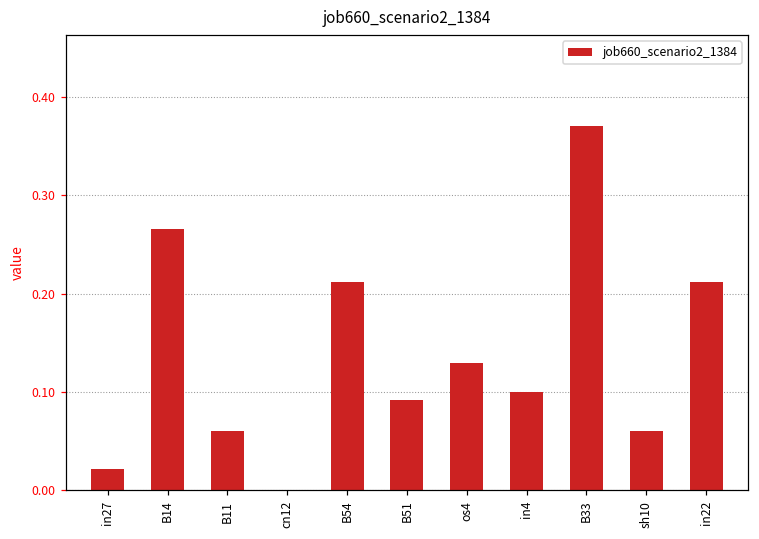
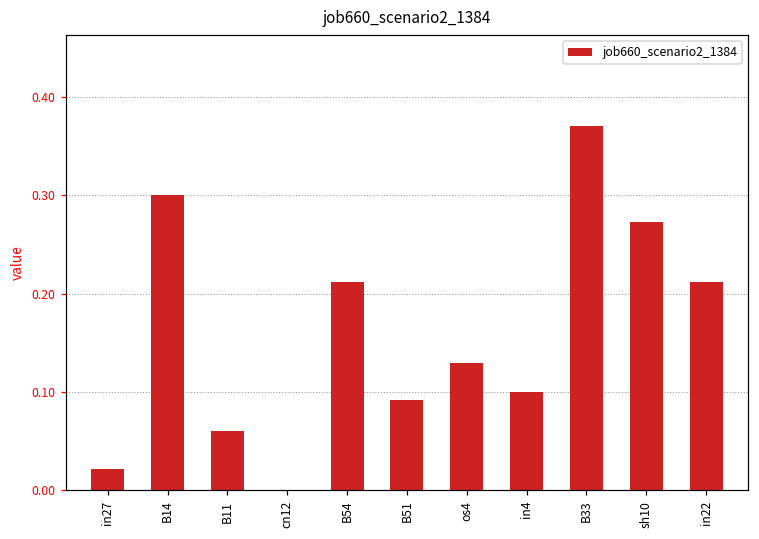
B14: 0.27 -> 0.30
sh10: 0.06 -> 0.27
